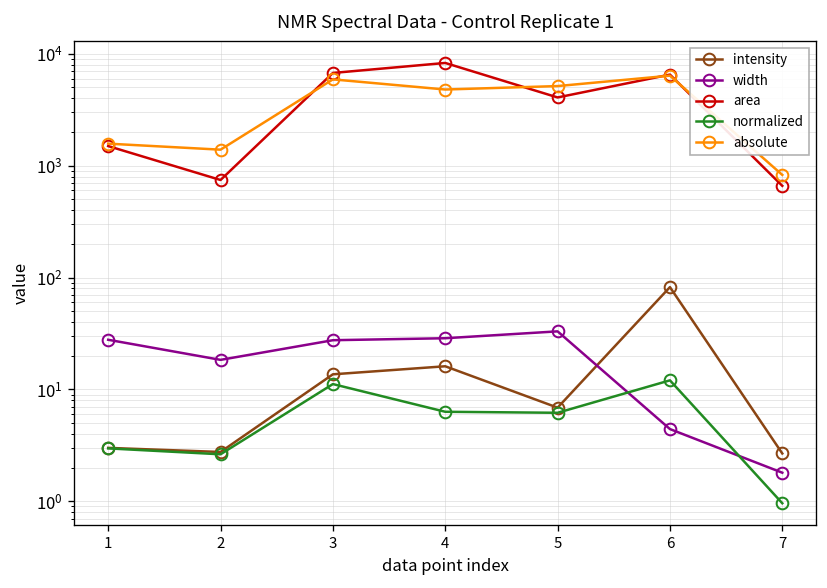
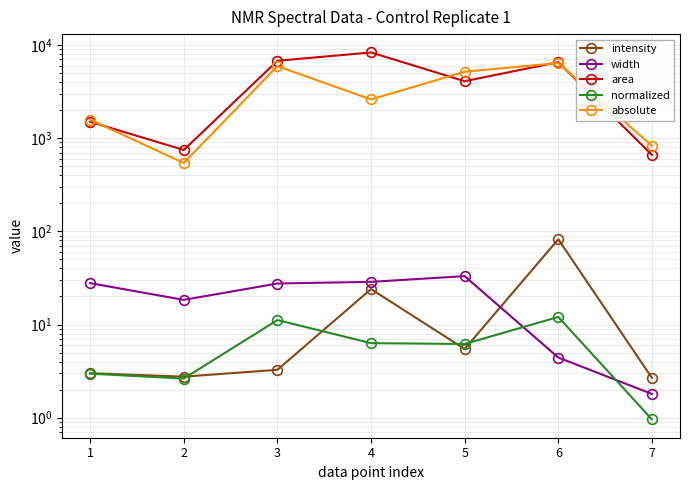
absolute, 2: 1400 -> 500
intensity, 3: 14 -> 3.3
intensity, 4: 16 -> 24
absolute, 4: 5000 -> 2600
intensity, 5: 7 -> 5
